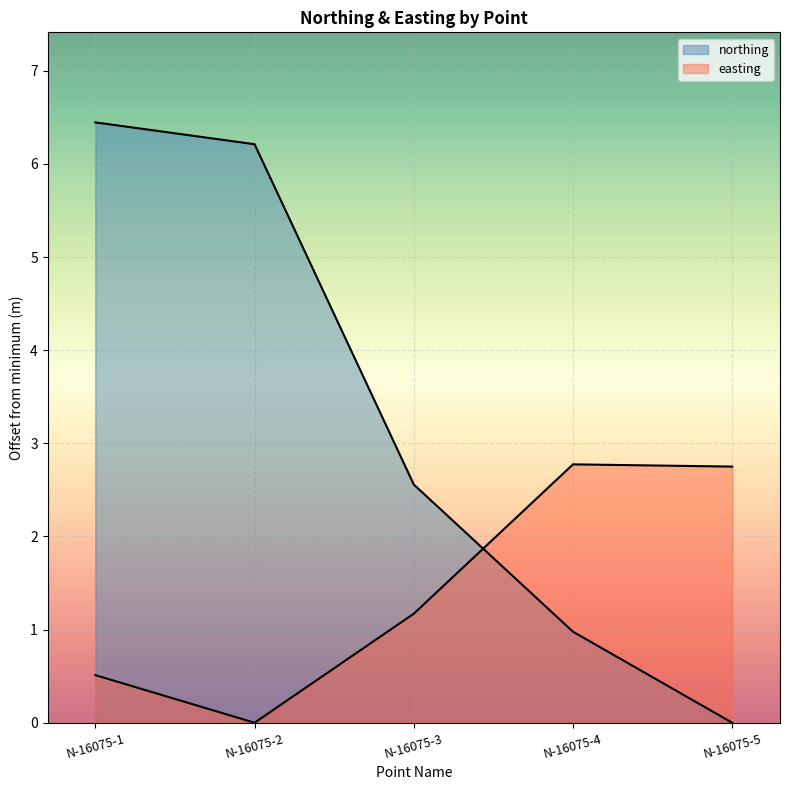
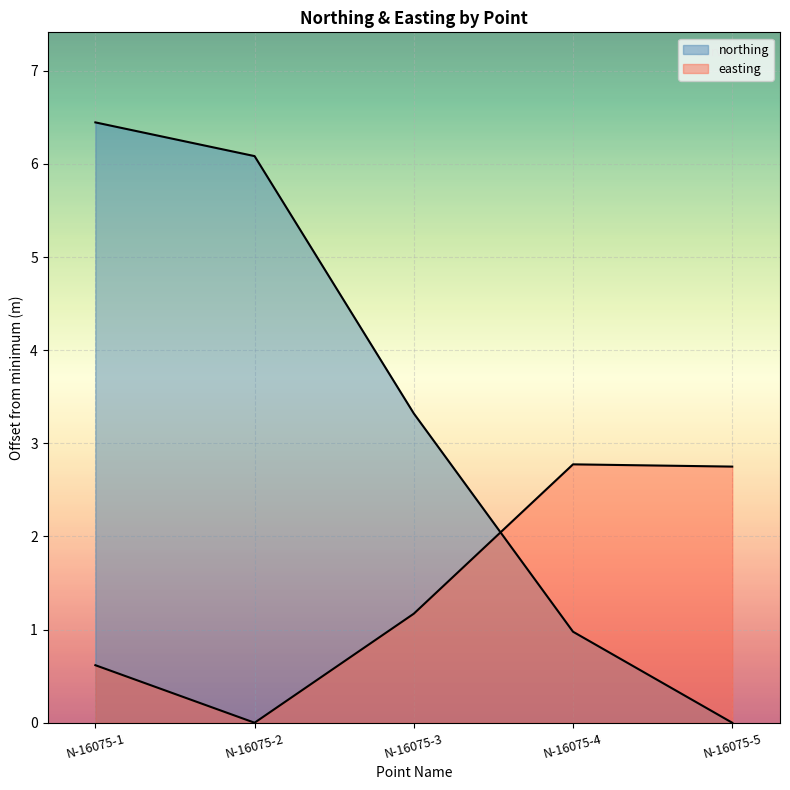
easting, N-16075-1: 0.5 -> 0.6
northing, N-16075-2: 6.2 -> 6.1
northing, N-16075-3: 2.6 -> 3.3
